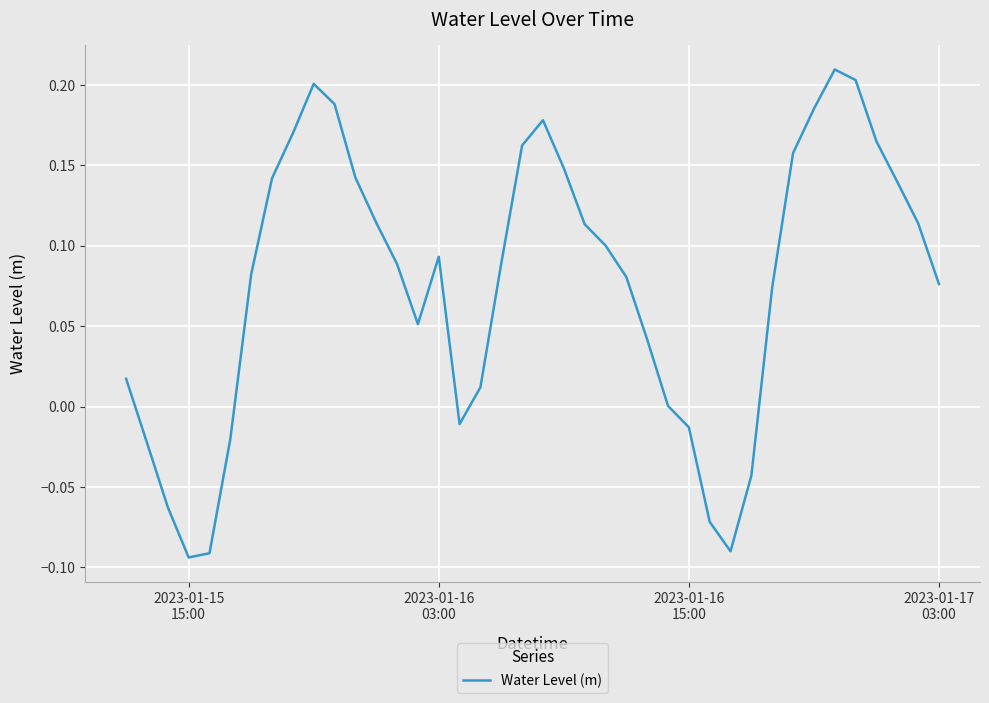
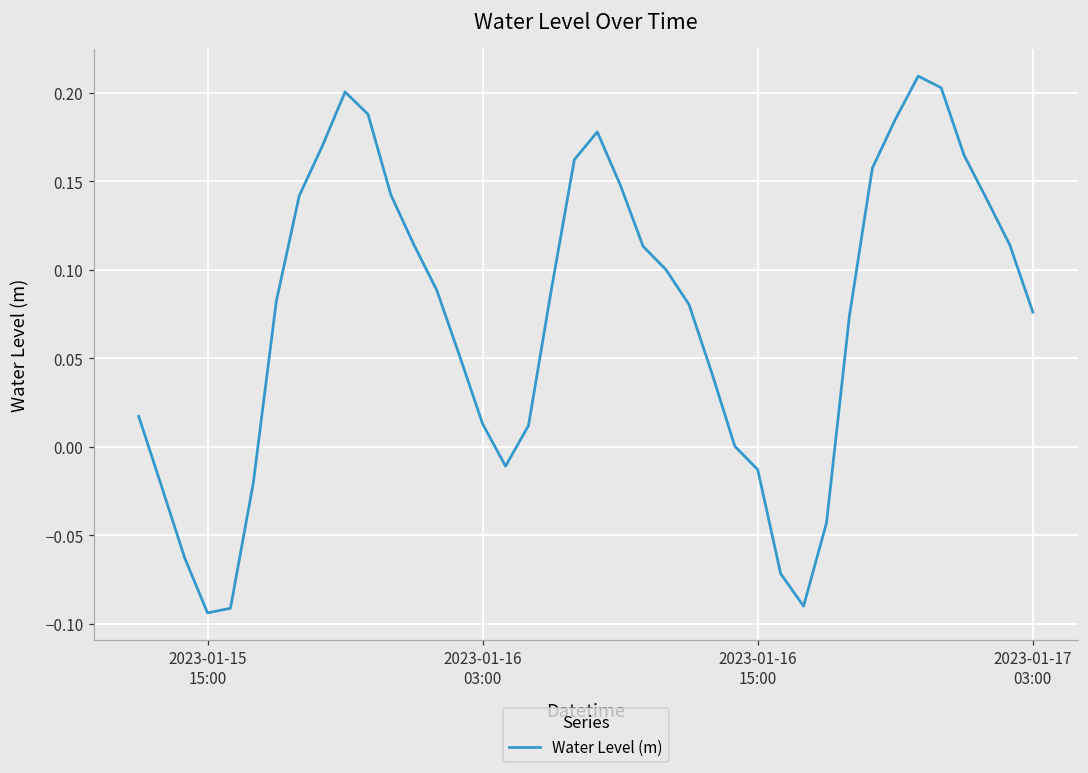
2023-01-16 03:00: 0.093 -> 0.013
